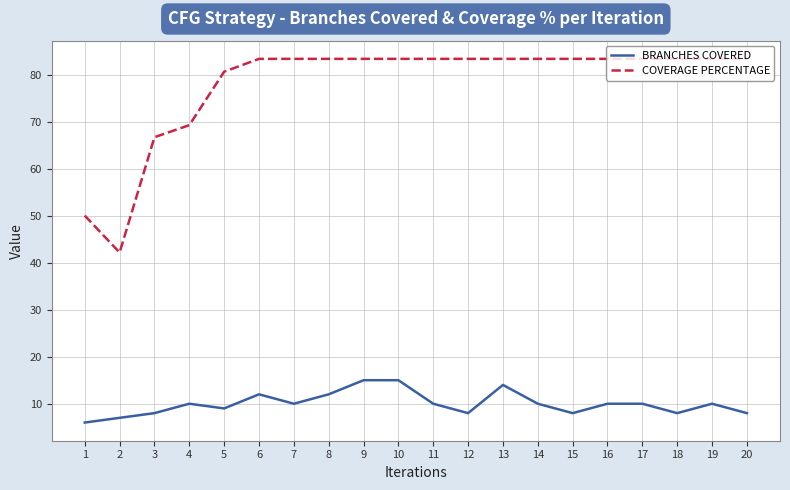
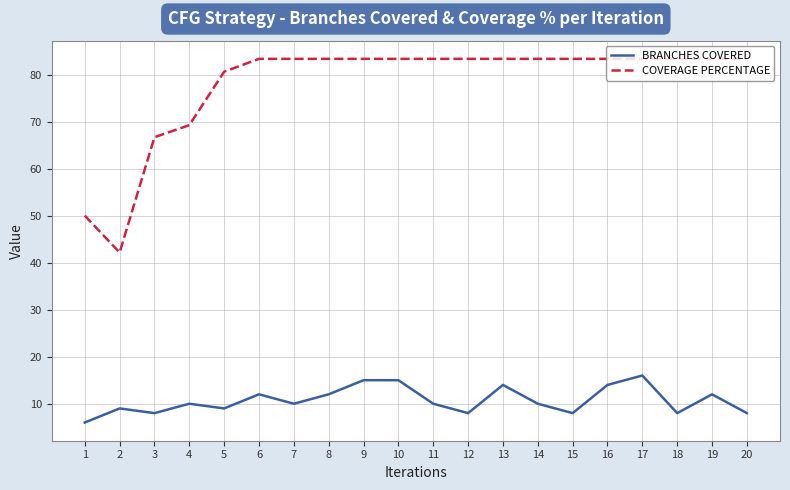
BRANCHES COVERED, 2: 7 -> 9
BRANCHES COVERED, 16: 10 -> 14
BRANCHES COVERED, 17: 10 -> 16
BRANCHES COVERED, 19: 10 -> 12
